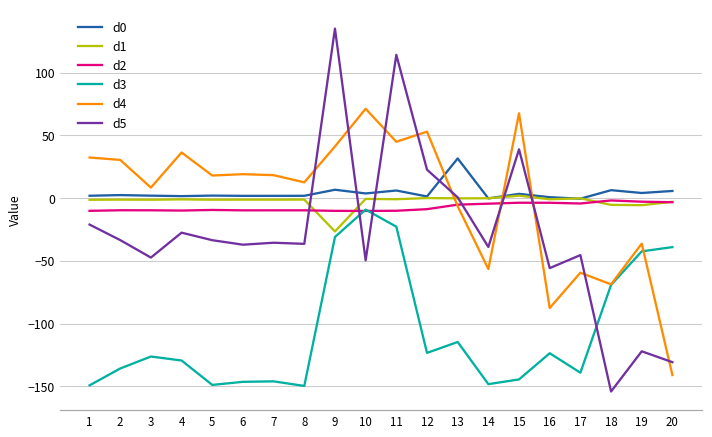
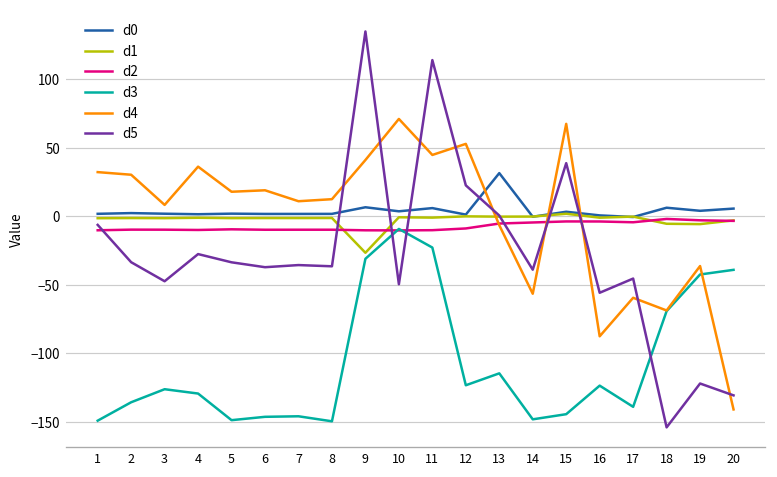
d5, 1: -21 -> -6
d4, 7: 18 -> 11
